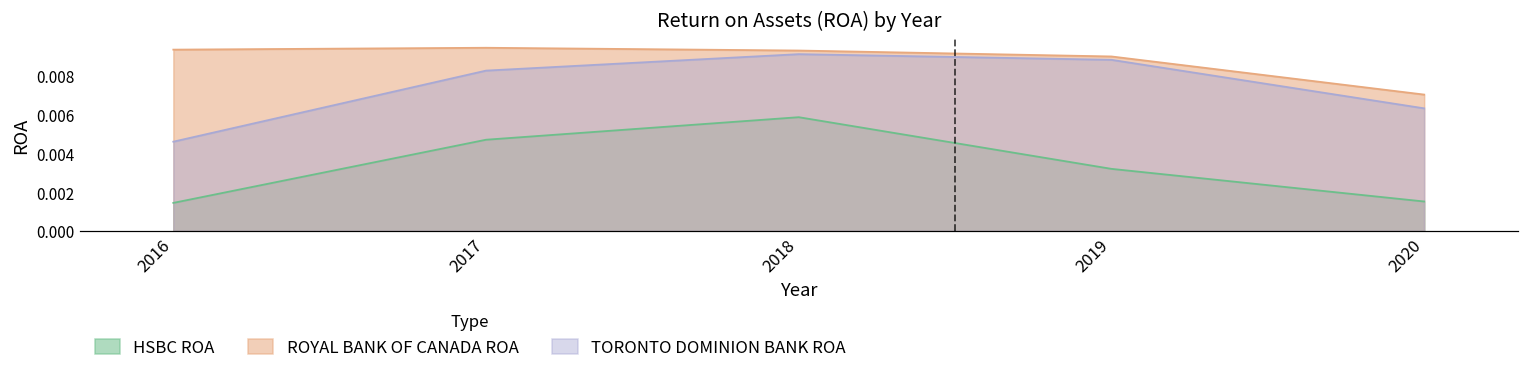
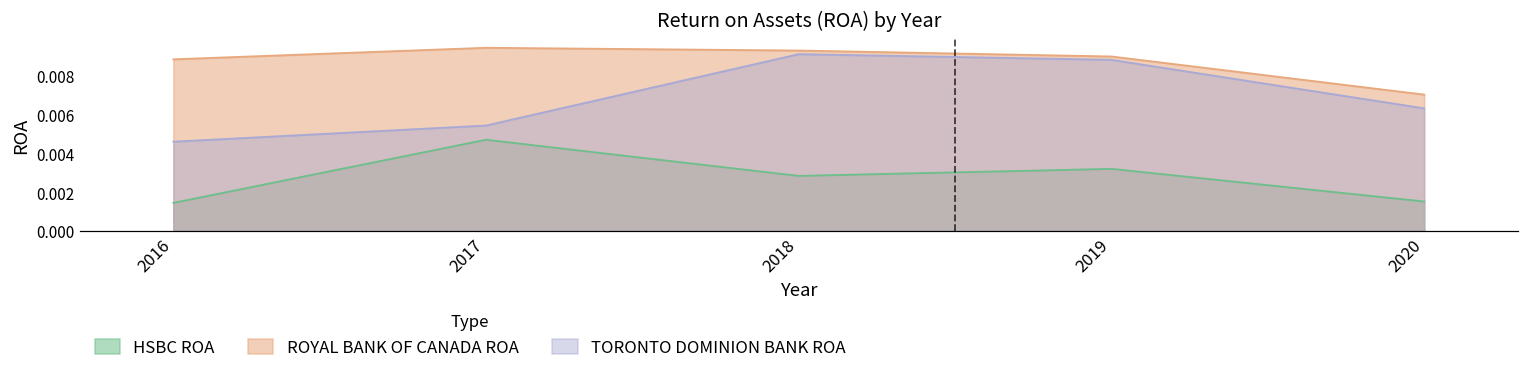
ROYAL BANK OF CANADA ROA, 2016: 0.0094 -> 0.0089
TORONTO DOMINION BANK ROA, 2017: 0.0083 -> 0.0054
HSBC ROA, 2018: 0.0059 -> 0.0028
